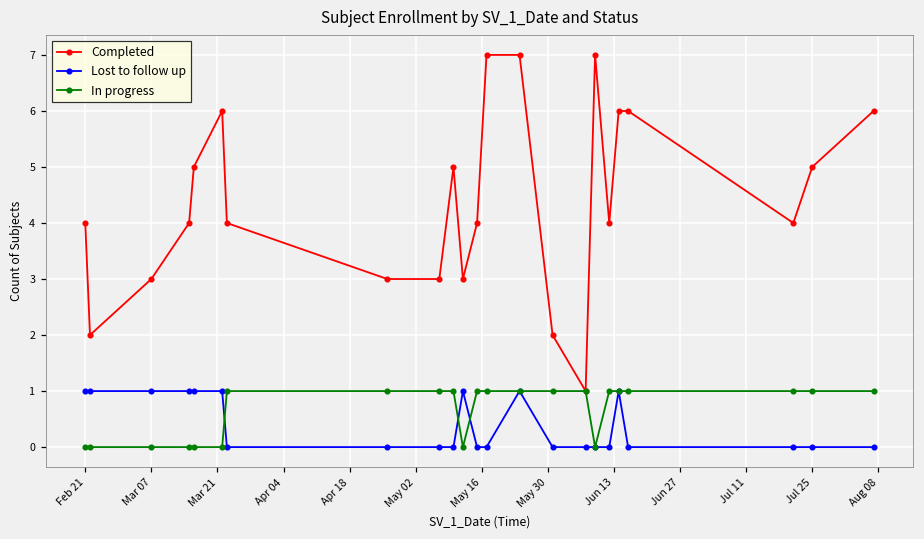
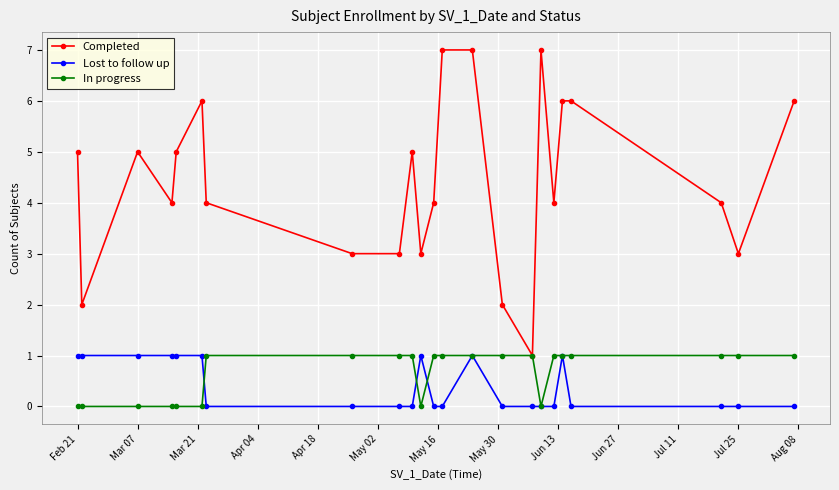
Completed, Feb 21: 4 -> 5
Completed, Mar 07: 3 -> 5
Completed, Jul 25: 5 -> 3
